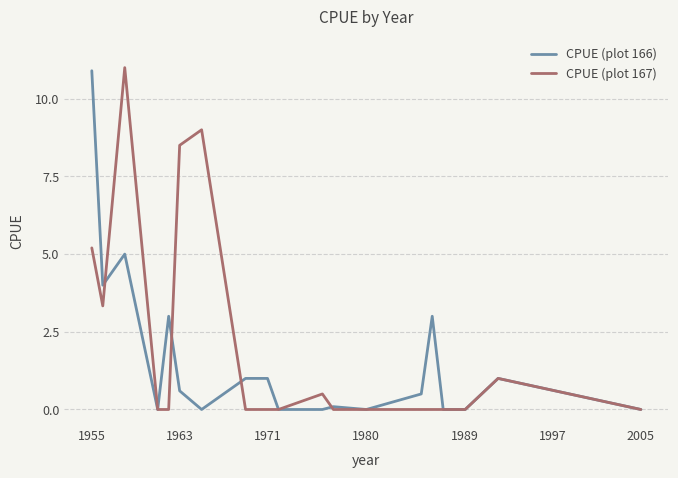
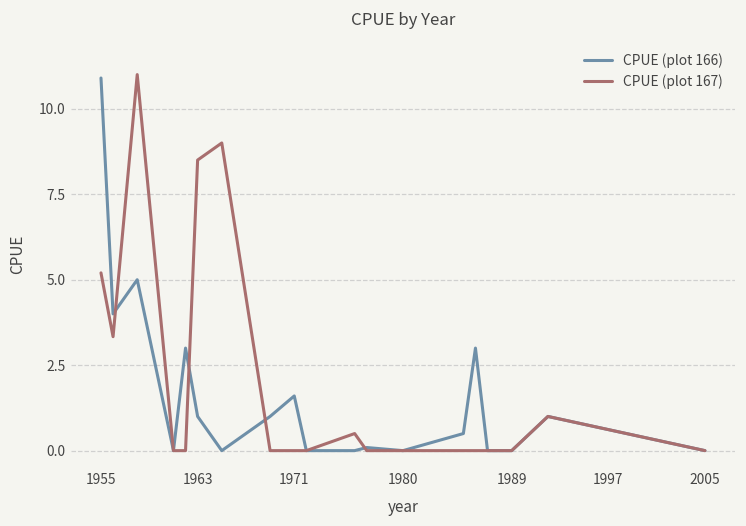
CPUE (plot 166), 1963: 0.6 -> 1.0
CPUE (plot 166), 1971: 1.0 -> 1.6
